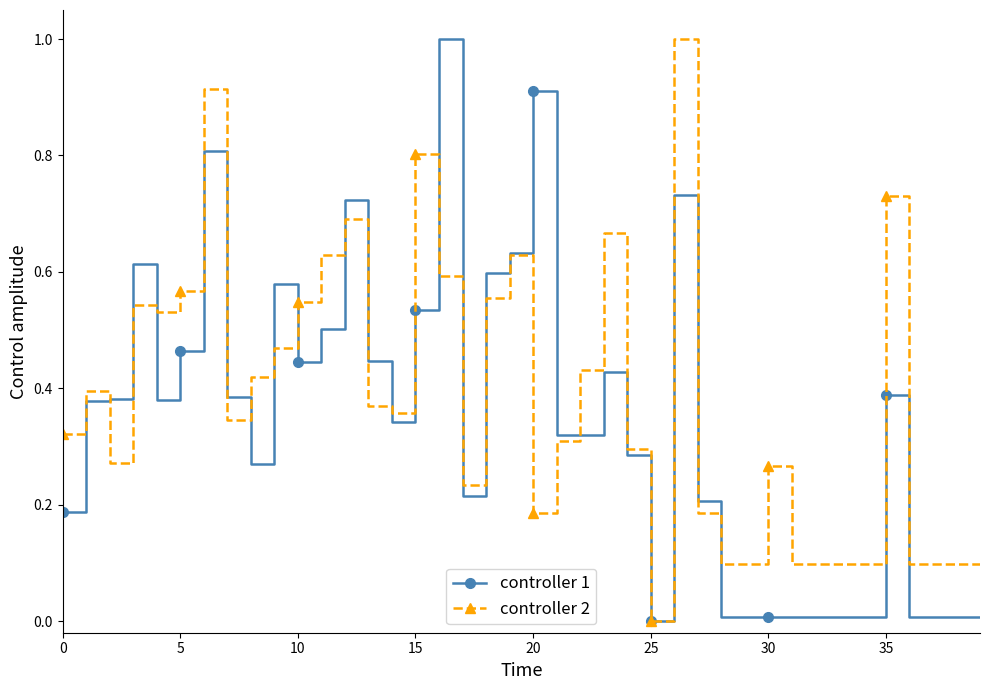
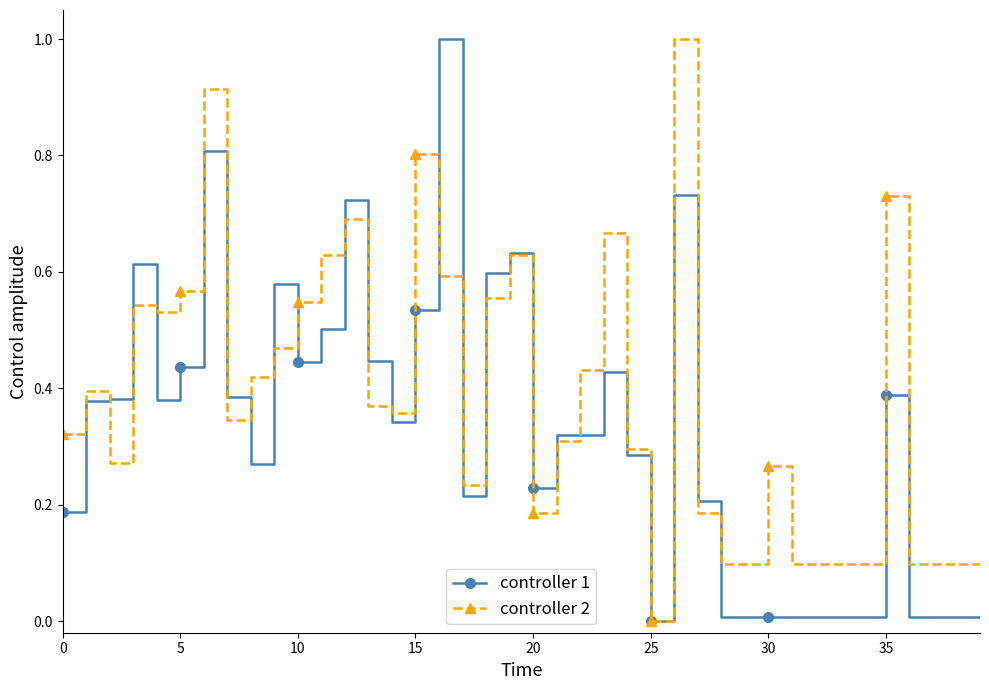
controller 1, 5: 0.46 -> 0.44
controller 1, 20: 0.91 -> 0.23
